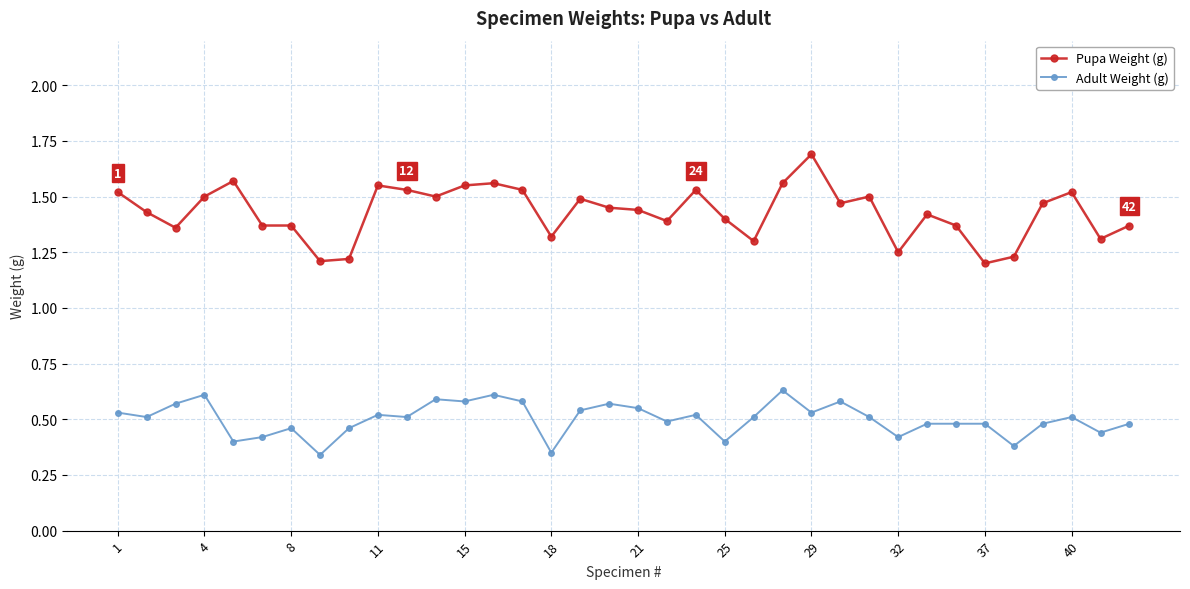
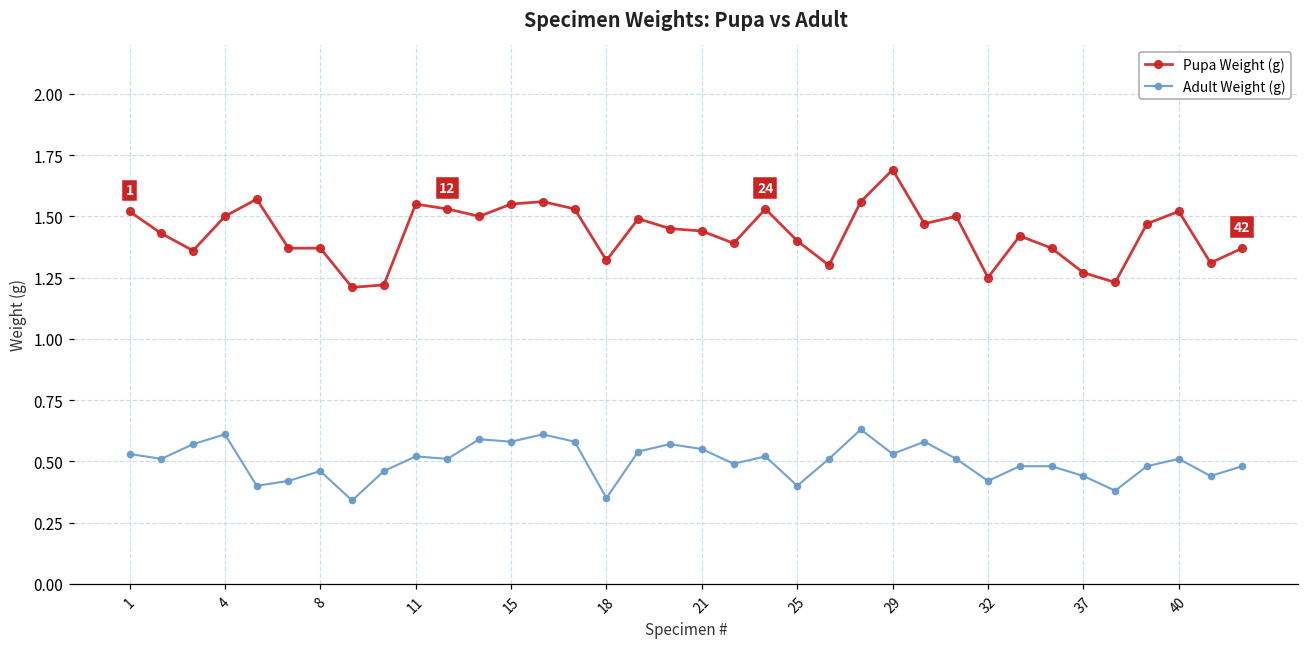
Pupa Weight (g), 37: 1.20 -> 1.27
Adult Weight (g), 37: 0.48 -> 0.44
